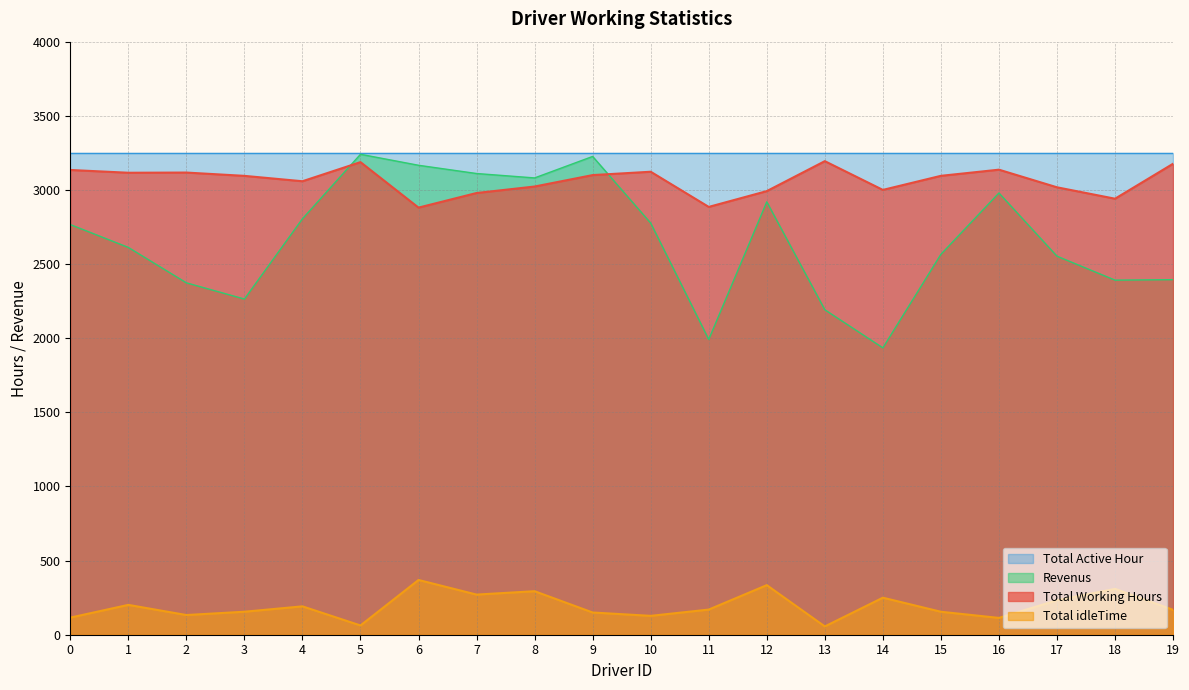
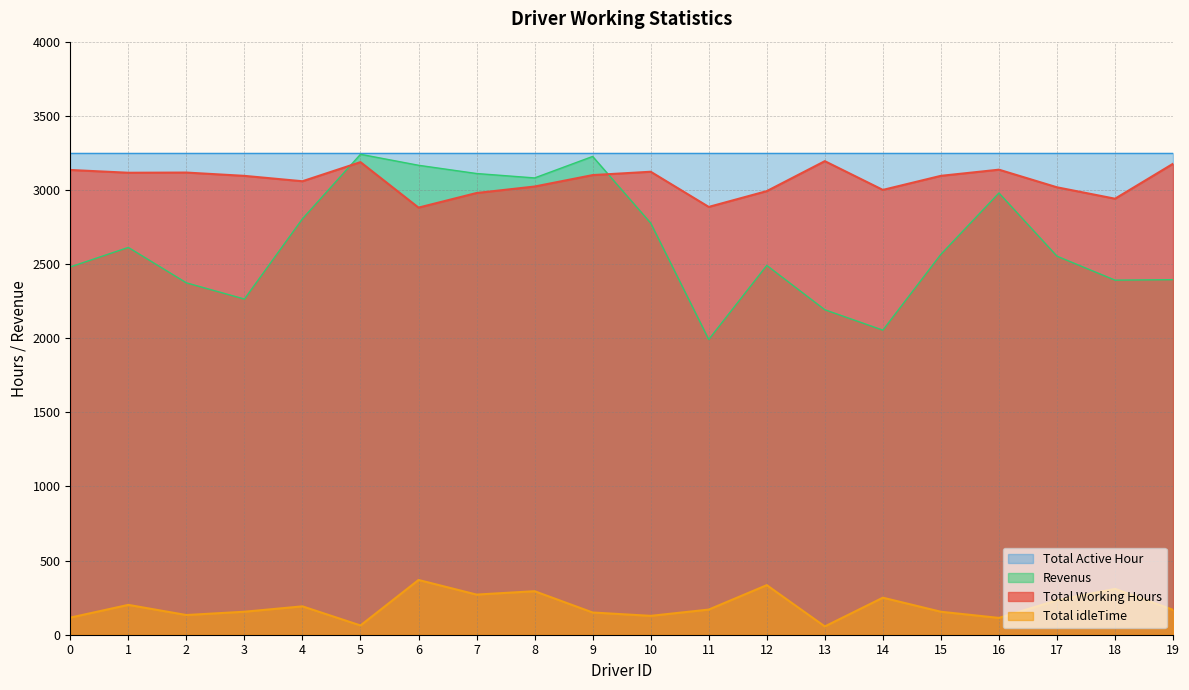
Revenus, 0: 2770 -> 2480
Revenus, 12: 2920 -> 2490
Revenus, 14: 1930 -> 2050
